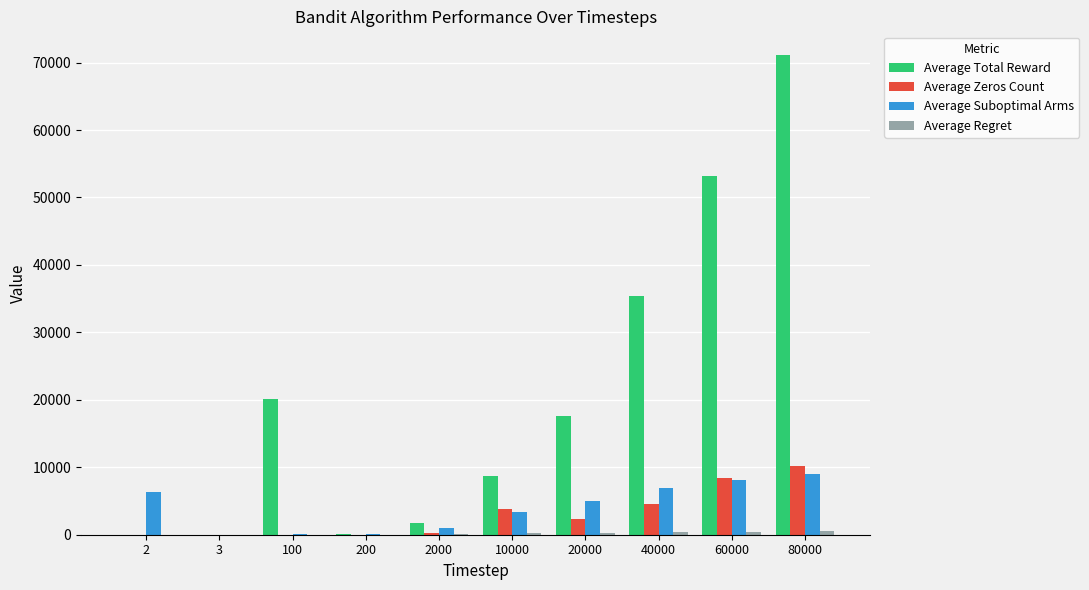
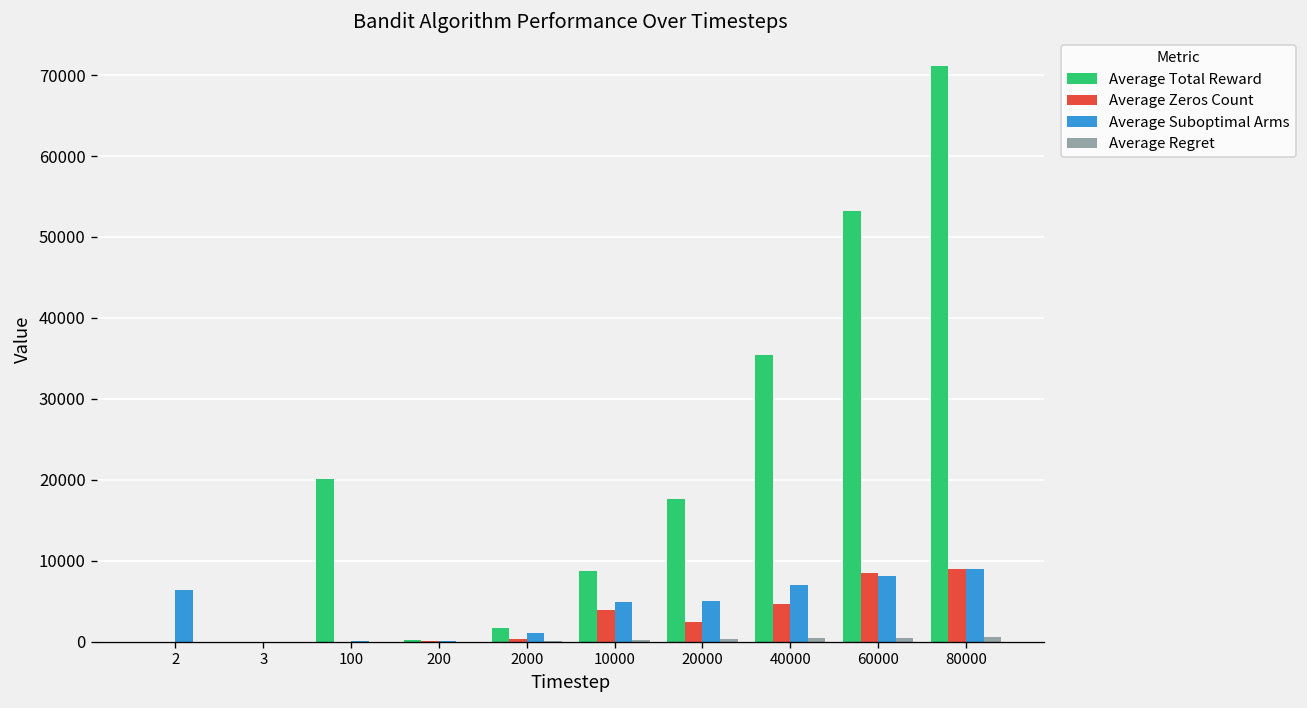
Average Suboptimal Arms, 10000: 3000 -> 5000
Average Zeros Count, 80000: 10000 -> 9000
